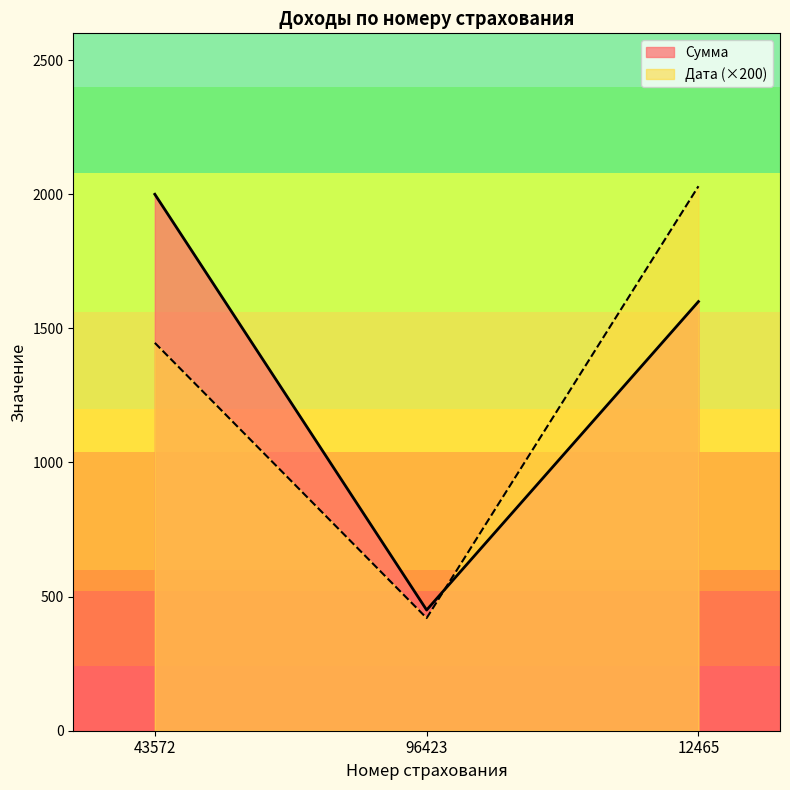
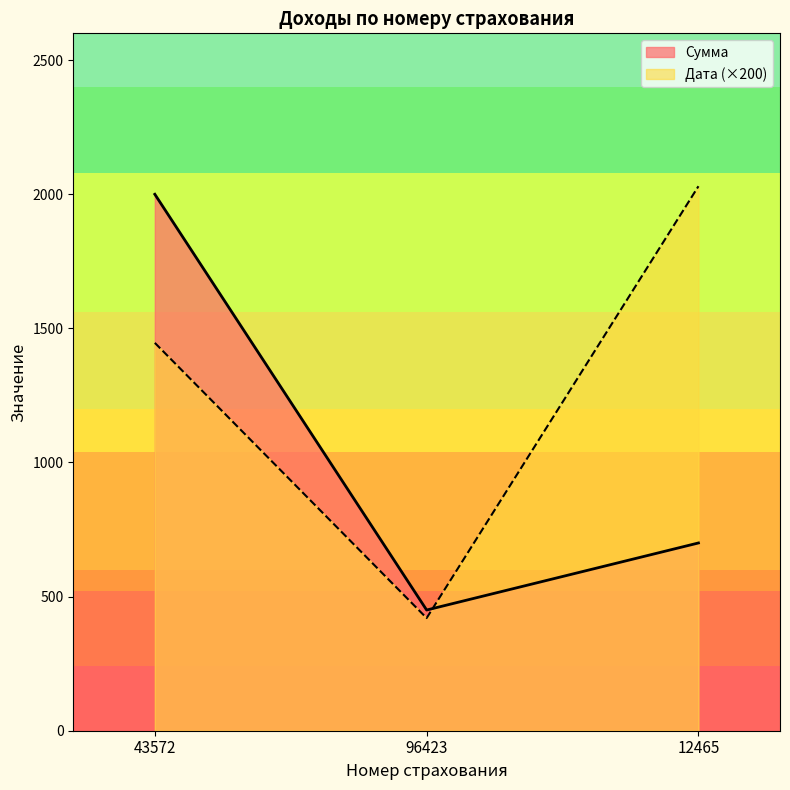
Сумма, 12465: 1600 -> 700
